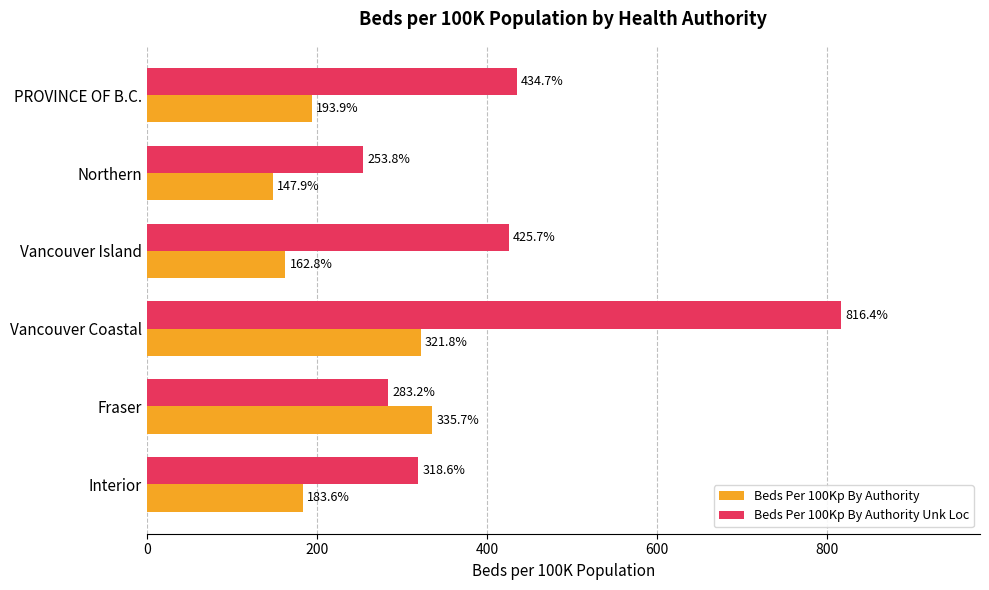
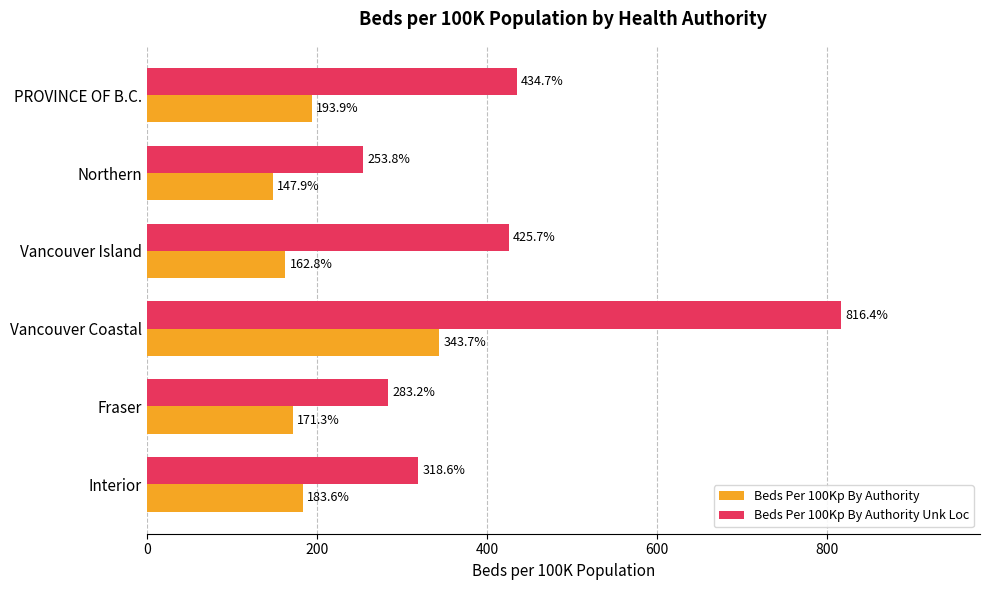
Beds Per 100Kp By Authority, Vancouver Coastal: 321.8% -> 343.7%
Beds Per 100Kp By Authority, Fraser: 335.7% -> 171.3%
